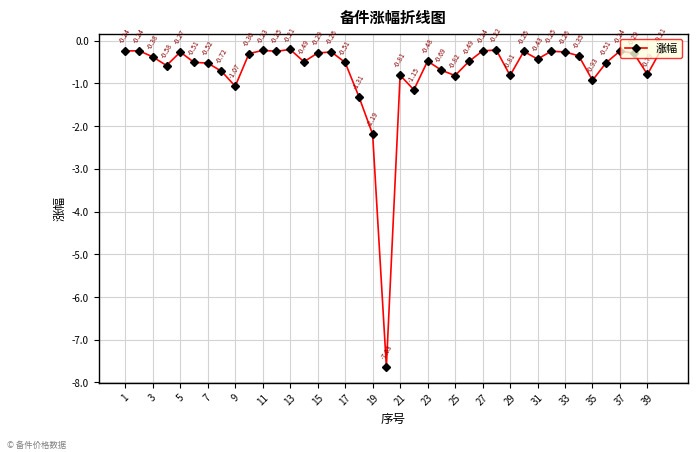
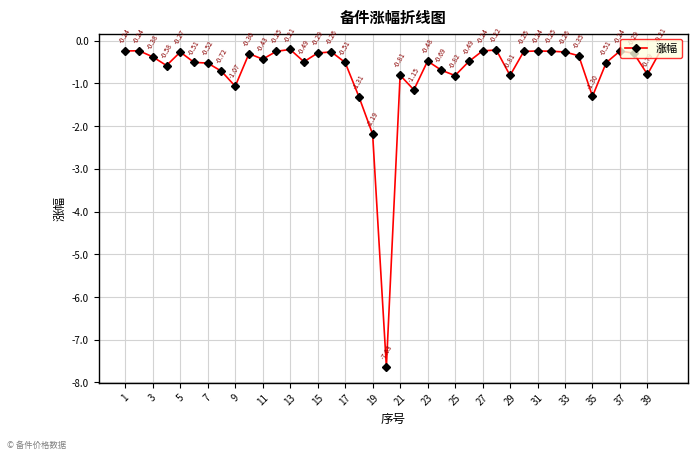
11: -0.23 -> -0.43
31: -0.43 -> -0.24
35: -0.93 -> -1.30
